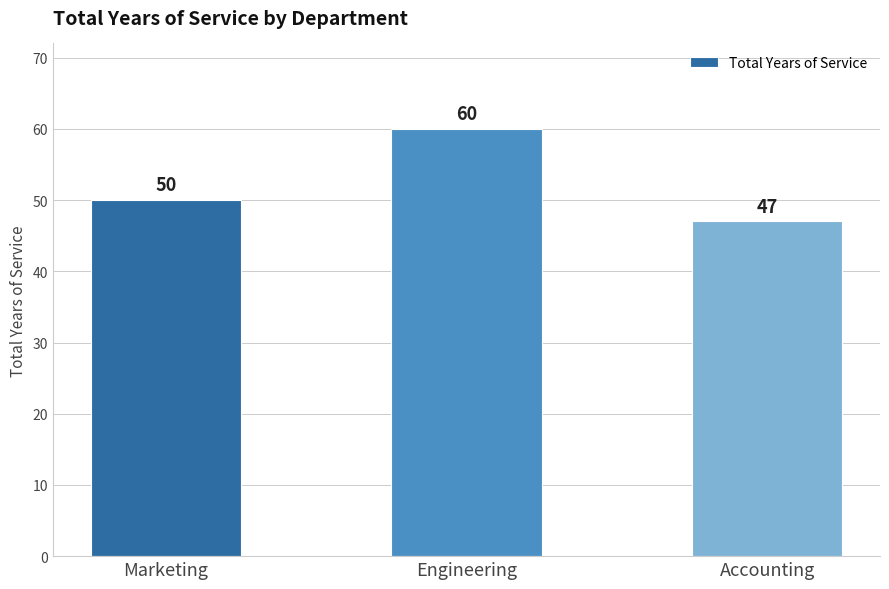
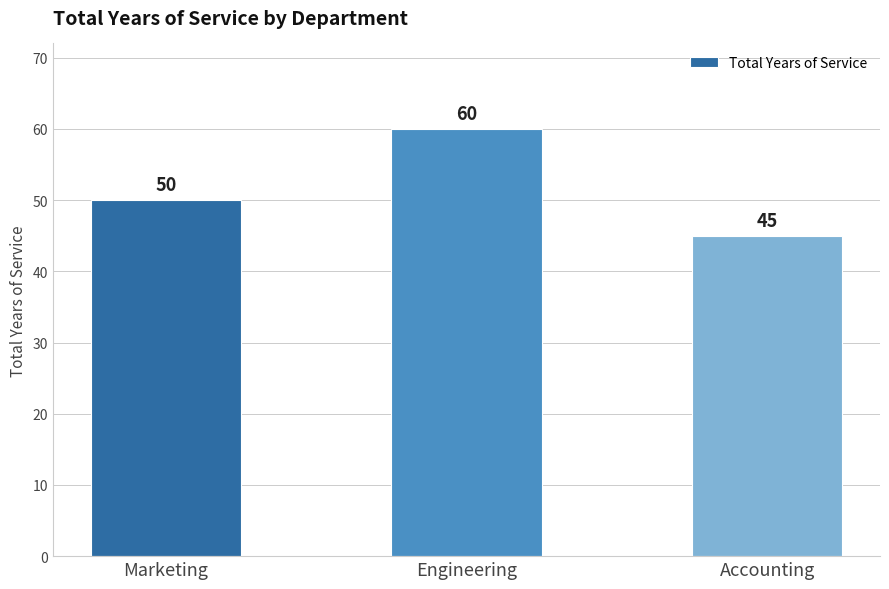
Accounting: 47 -> 45
